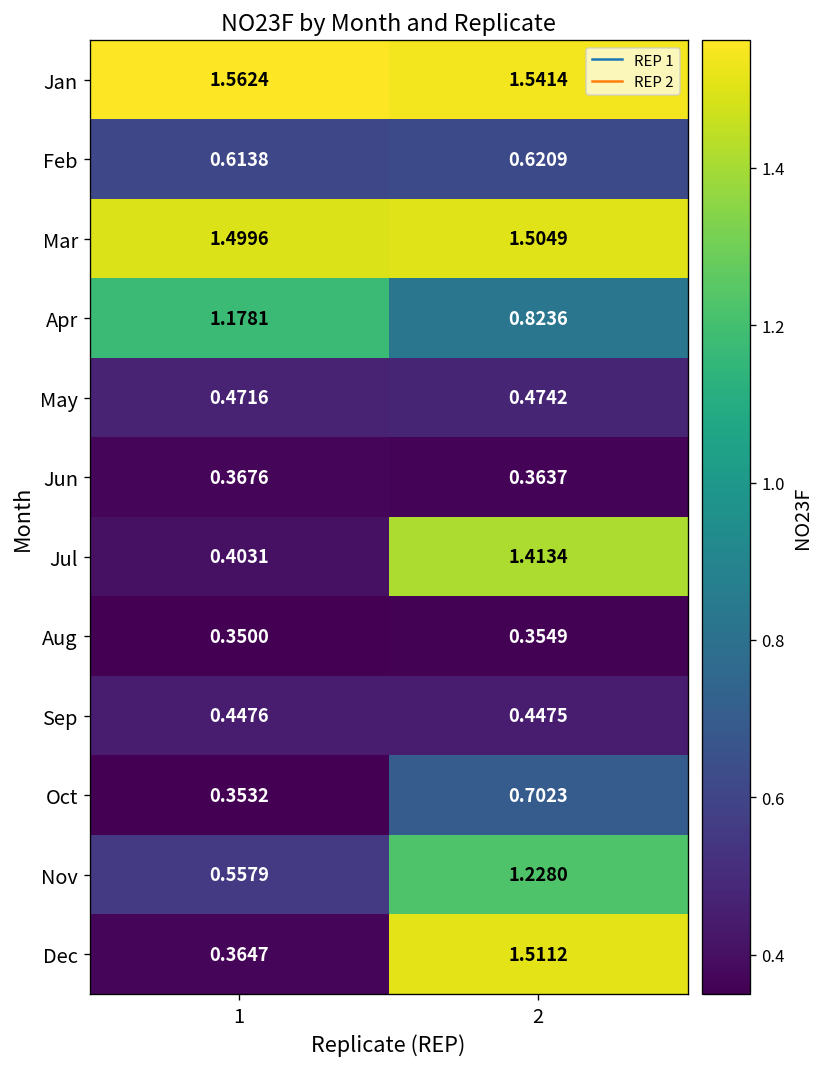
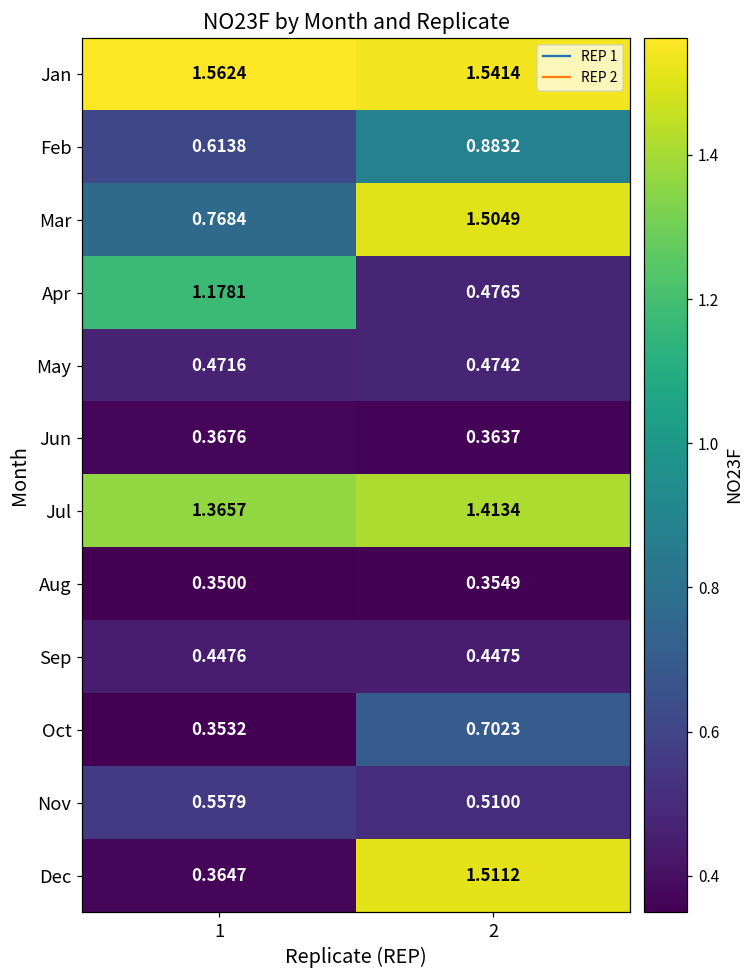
Feb, 2: 0.6209 -> 0.8832
Mar, 1: 1.4996 -> 0.7684
Apr, 2: 0.8236 -> 0.4765
Jul, 1: 0.4031 -> 1.3657
Nov, 2: 1.2280 -> 0.5100
